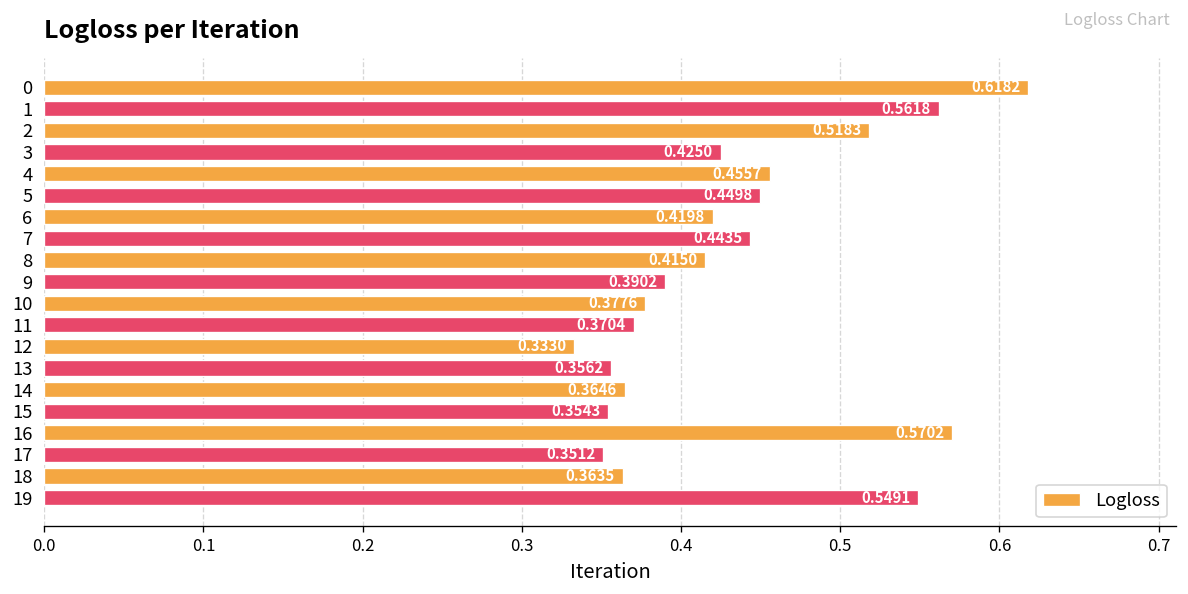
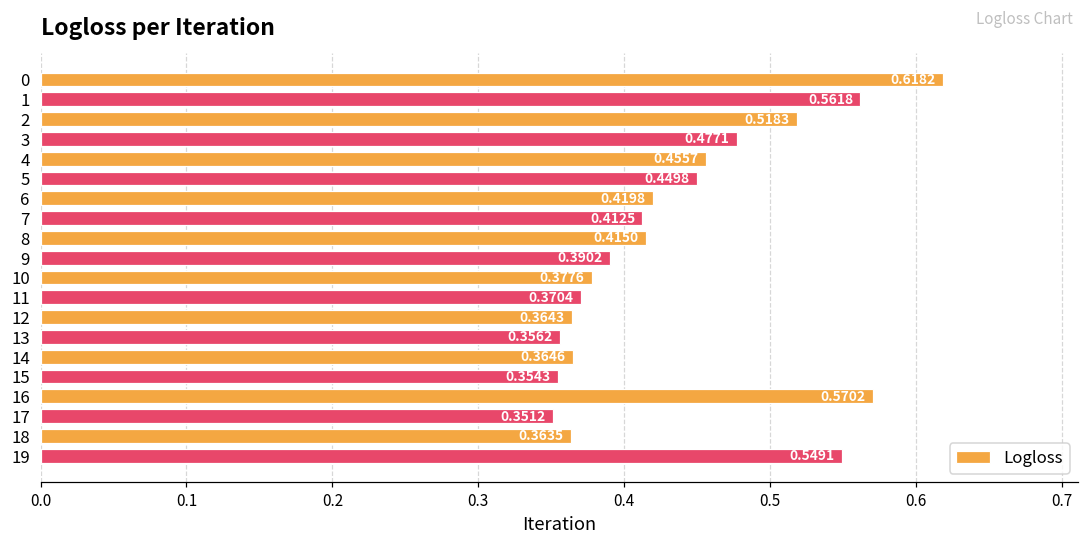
3: 0.4250 -> 0.4771
7: 0.4435 -> 0.4125
12: 0.3330 -> 0.3643
